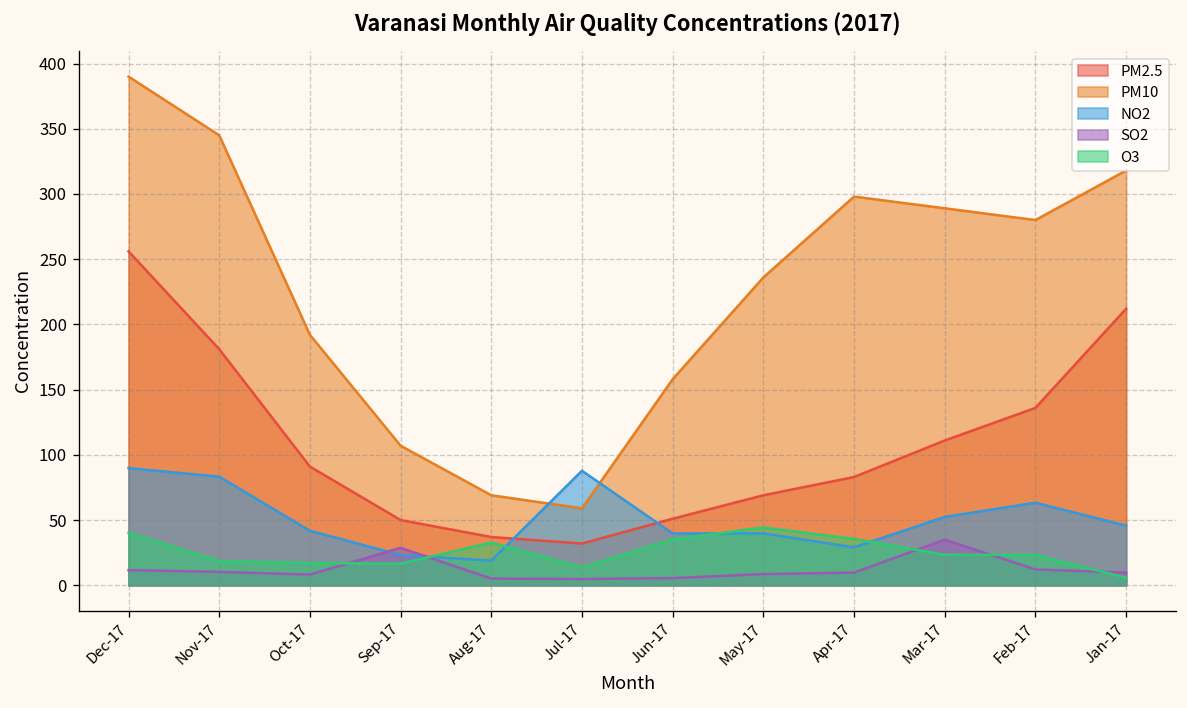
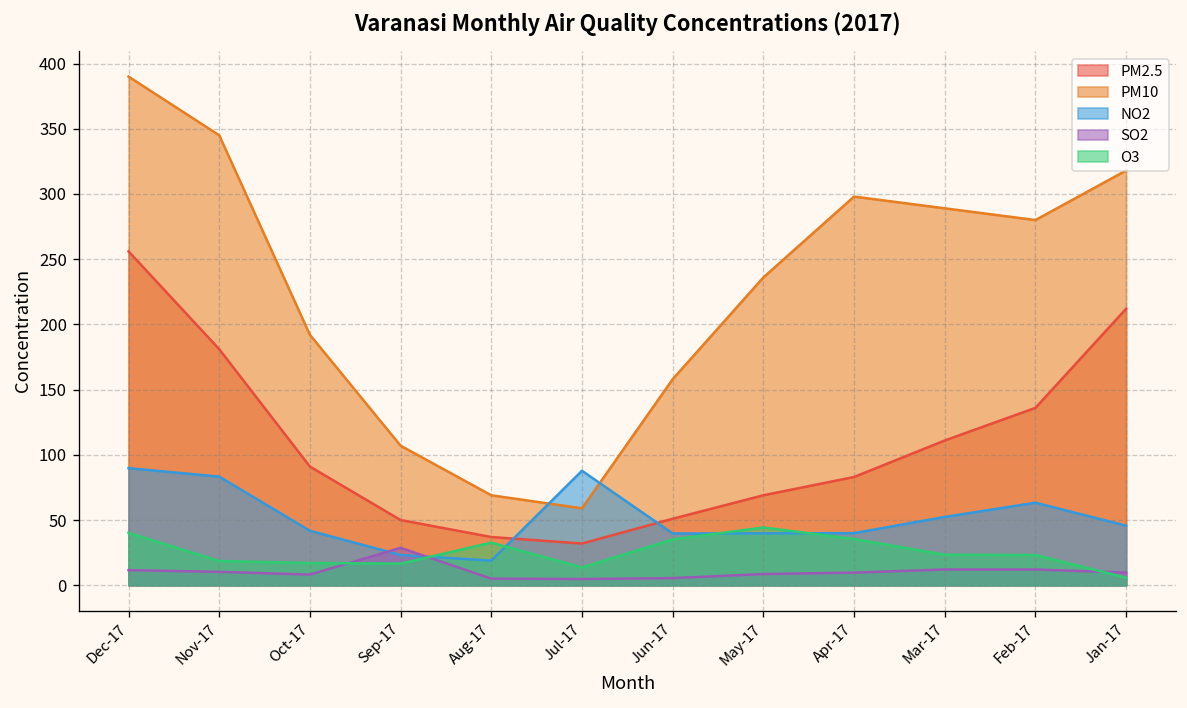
NO2, Apr-17: 29 -> 40
SO2, Mar-17: 35 -> 12
